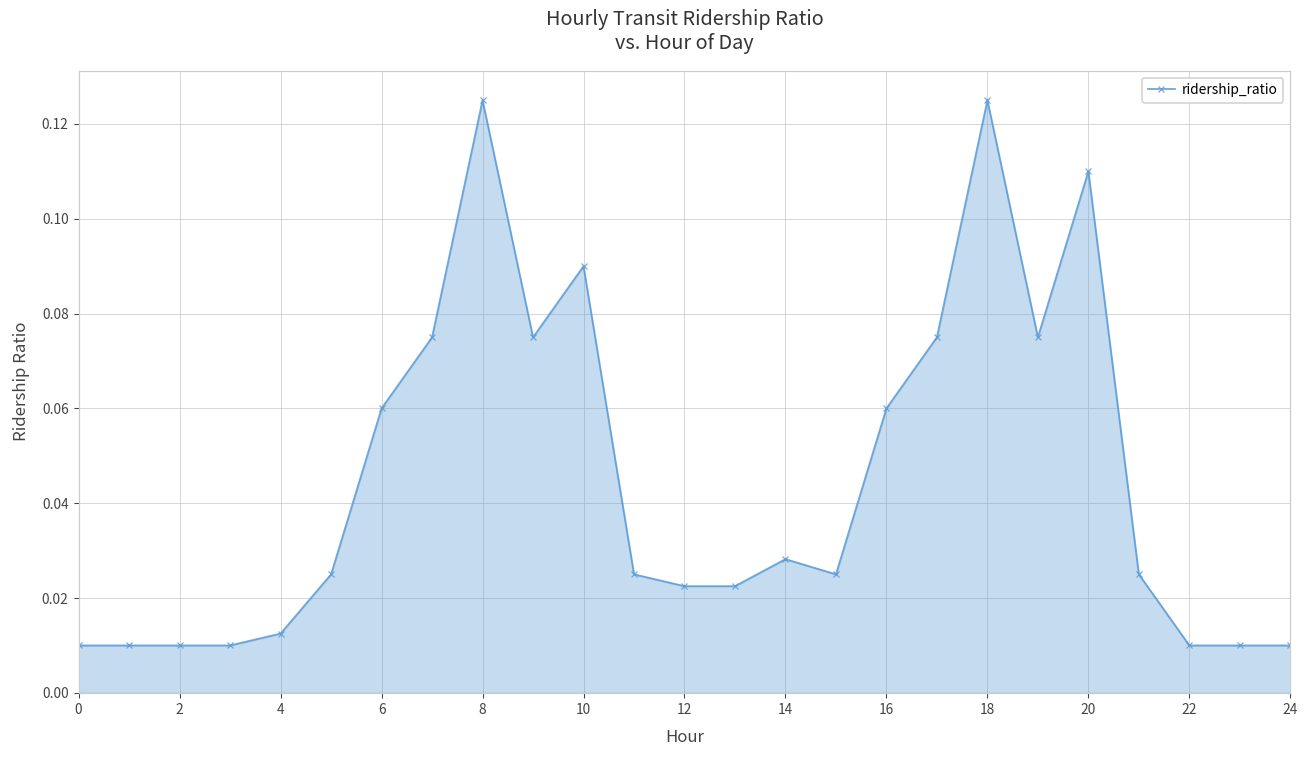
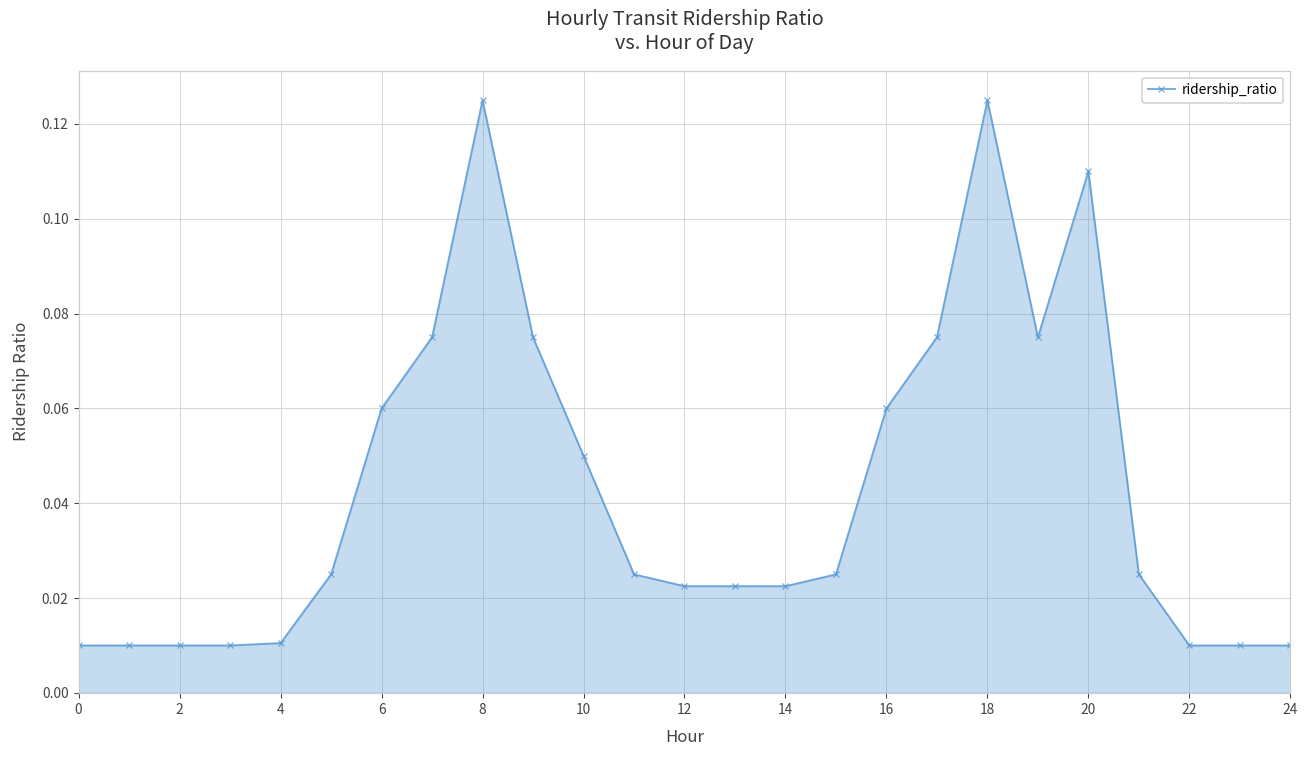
4: 0.013 -> 0.011
10: 0.09 -> 0.05
14: 0.028 -> 0.023
